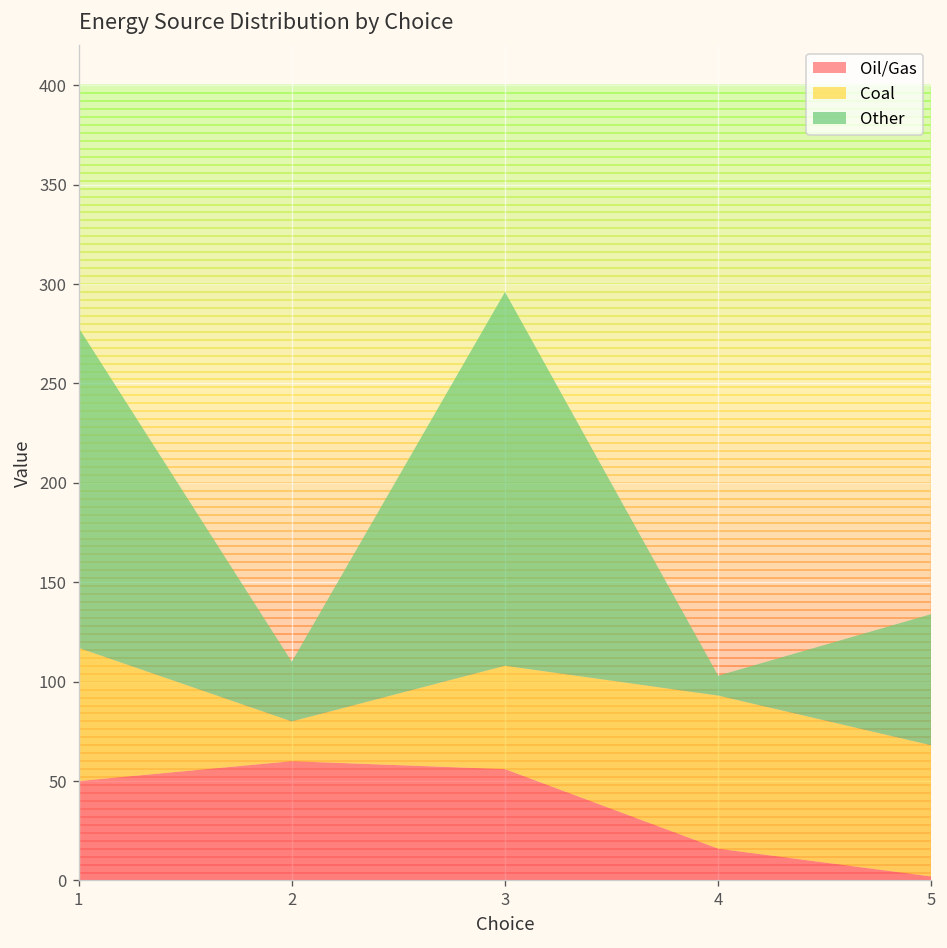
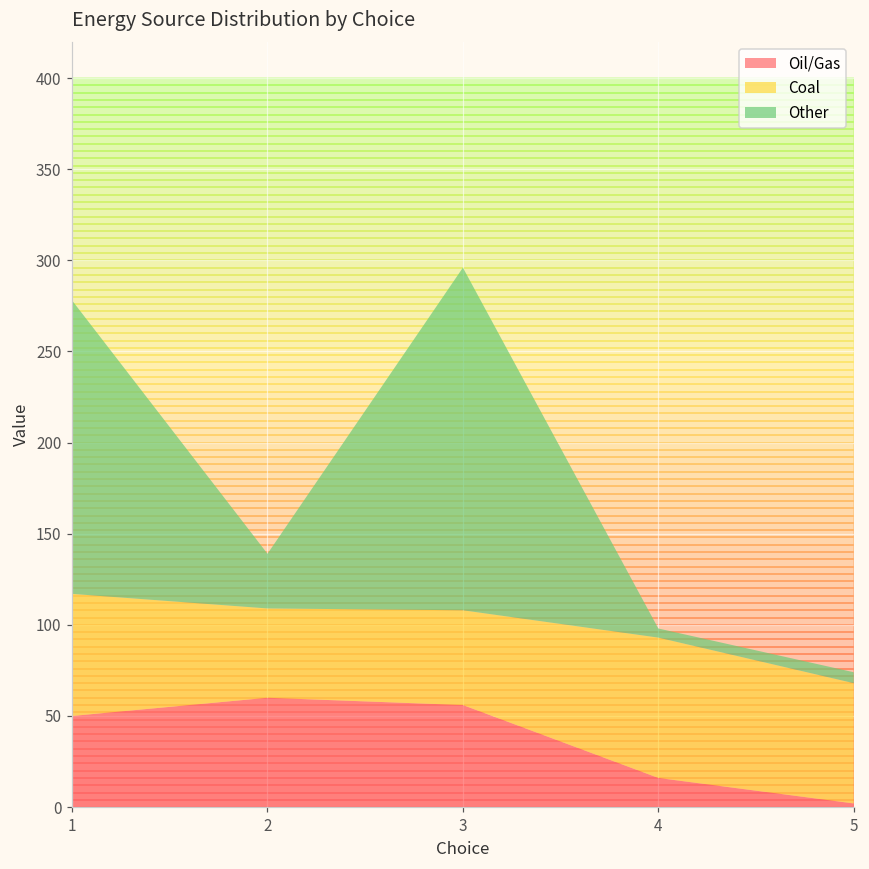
Coal, 2: 20 -> 49
Other, 4: 10 -> 5
Other, 5: 66 -> 6
